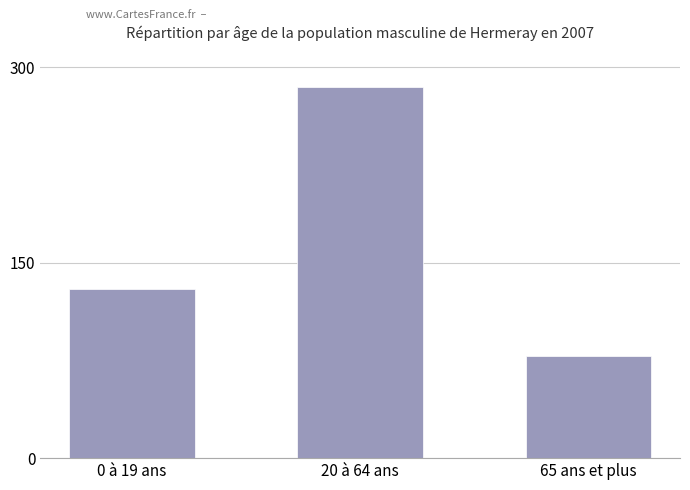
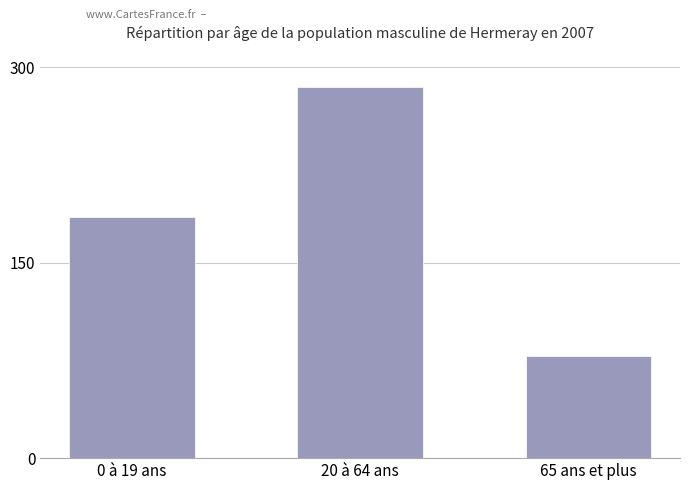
0 à 19 ans: 130 -> 185
